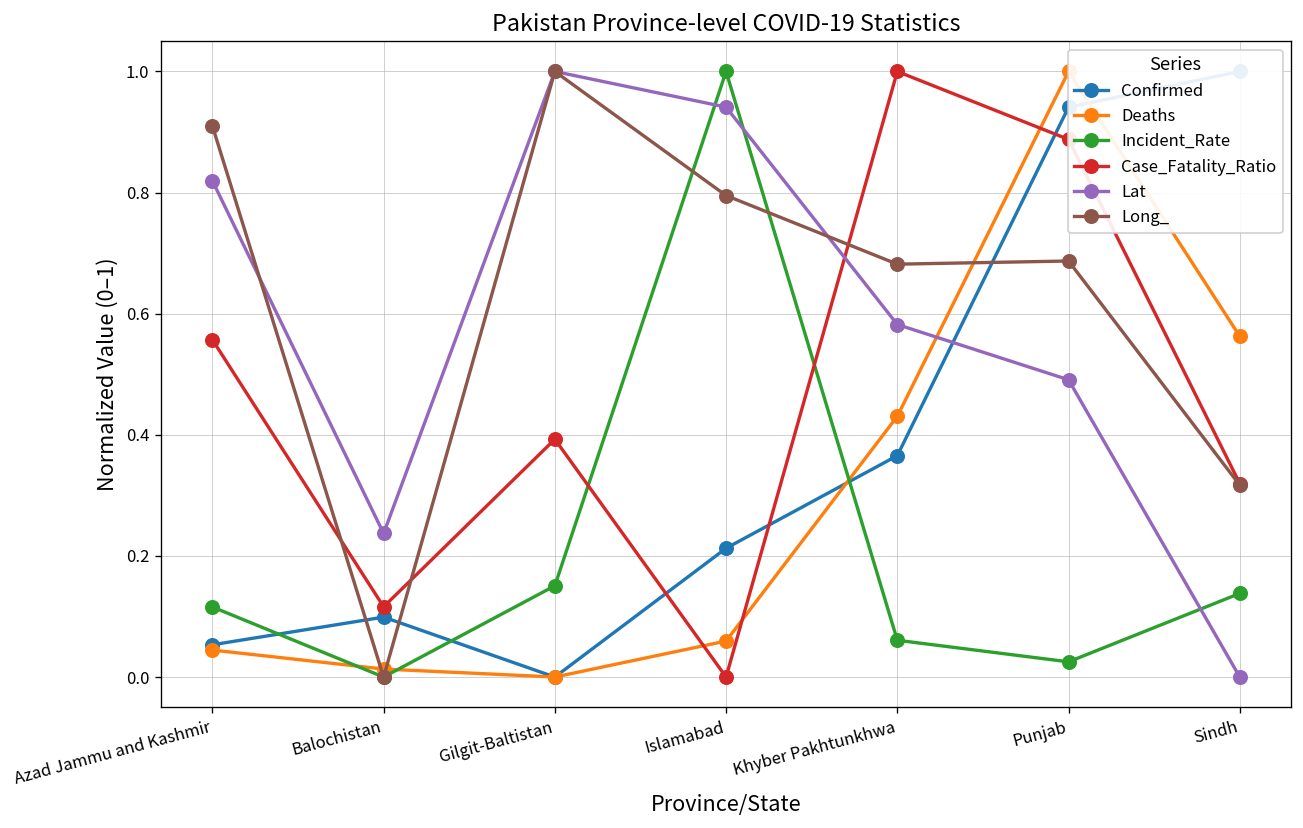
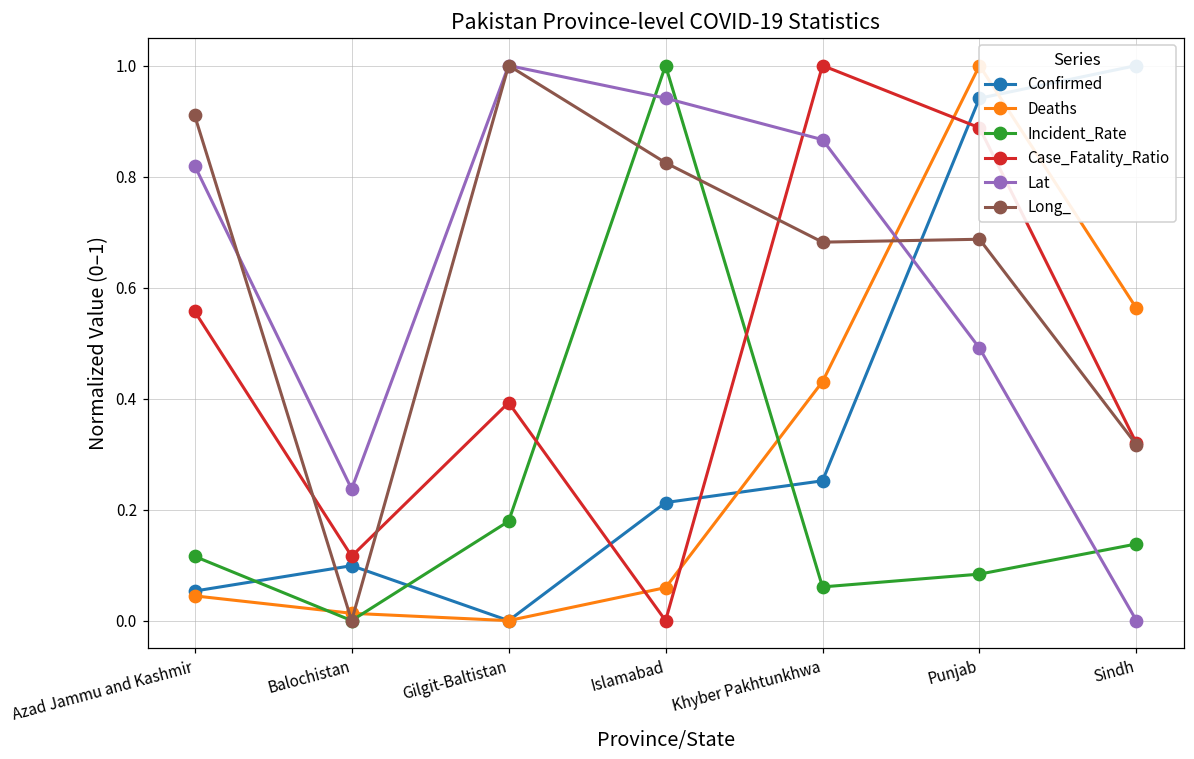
Incident_Rate, Gilgit-Baltistan: 0.15 -> 0.18
Long_, Islamabad: 0.80 -> 0.82
Confirmed, Khyber Pakhtunkhwa: 0.37 -> 0.25
Lat, Khyber Pakhtunkhwa: 0.58 -> 0.87
Incident_Rate, Punjab: 0.03 -> 0.08
